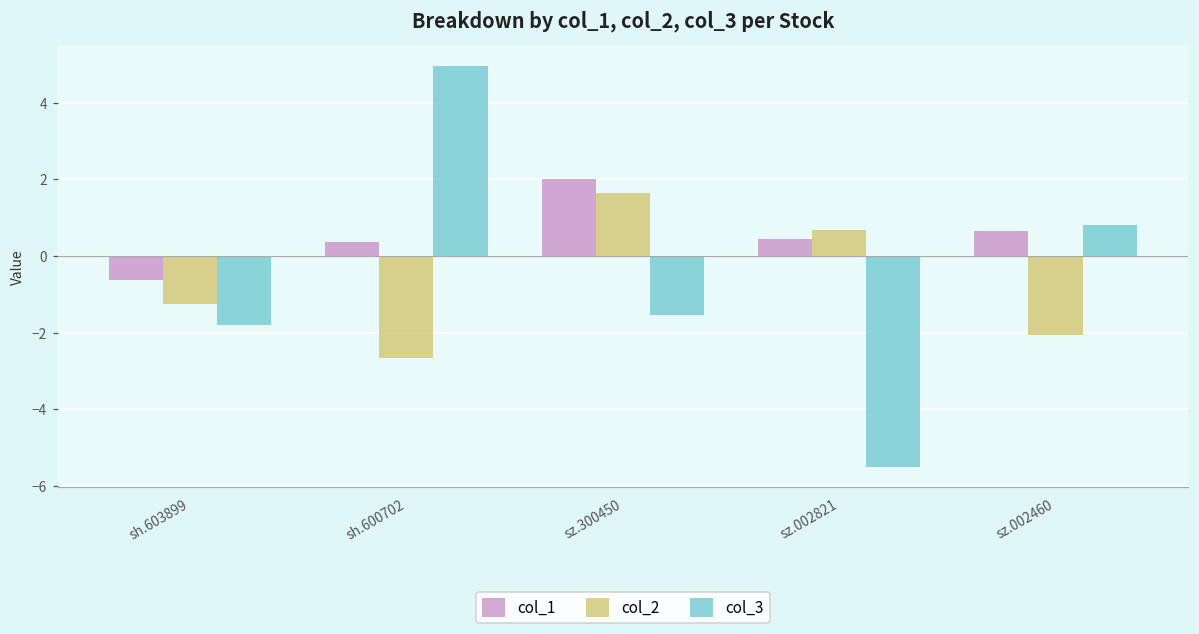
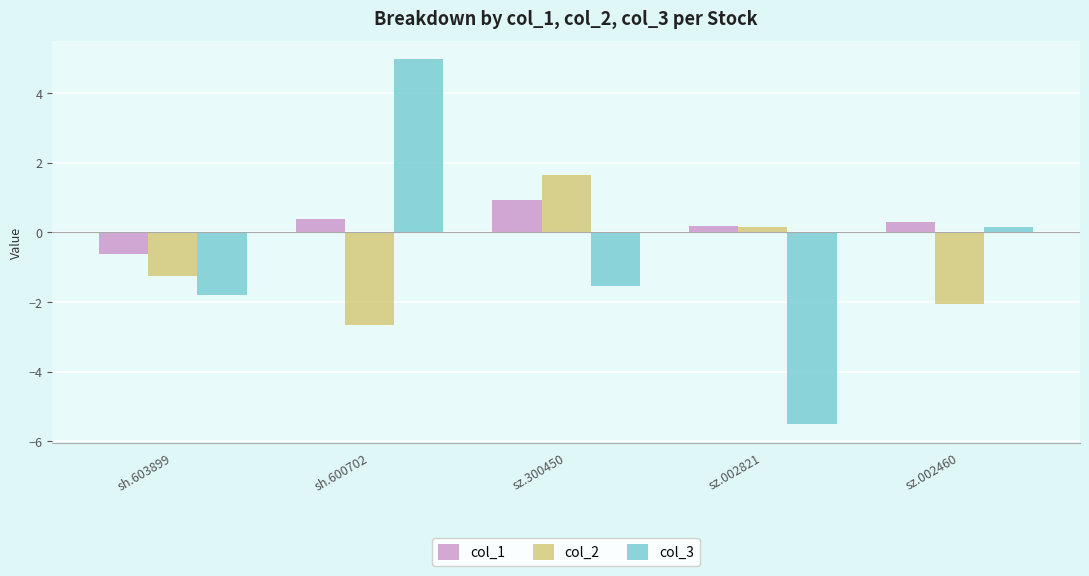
col_1, sz.300450: 2.0 -> 0.9
col_1, sz.002821: 0.4 -> 0.2
col_2, sz.002821: 0.7 -> 0.2
col_1, sz.002460: 0.7 -> 0.3
col_3, sz.002460: 0.8 -> 0.2
